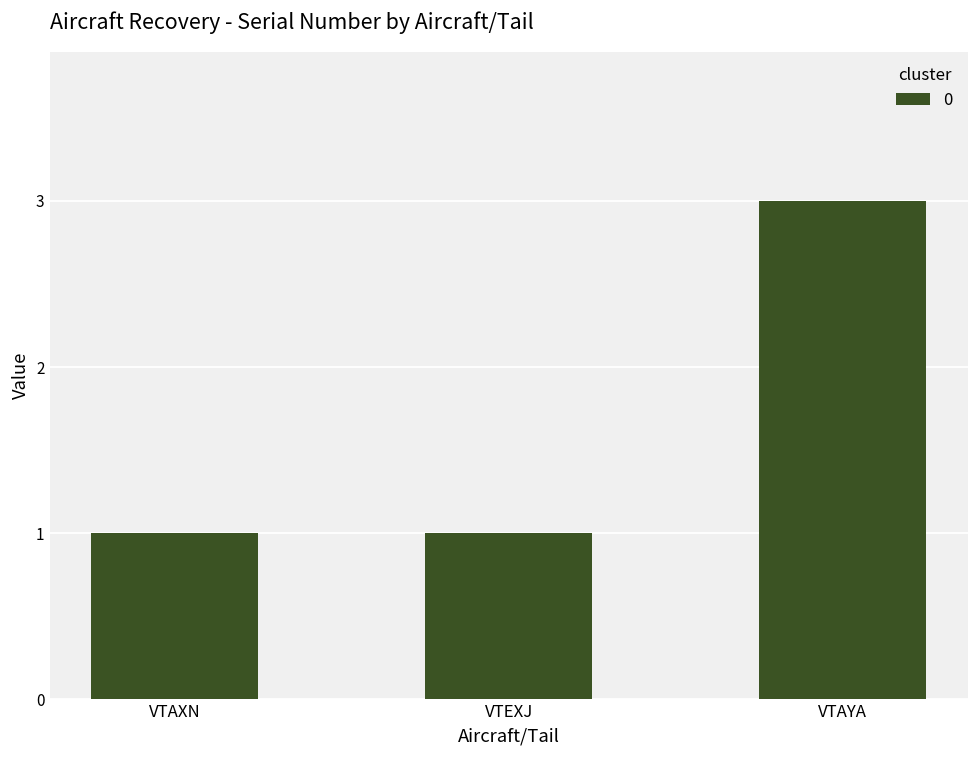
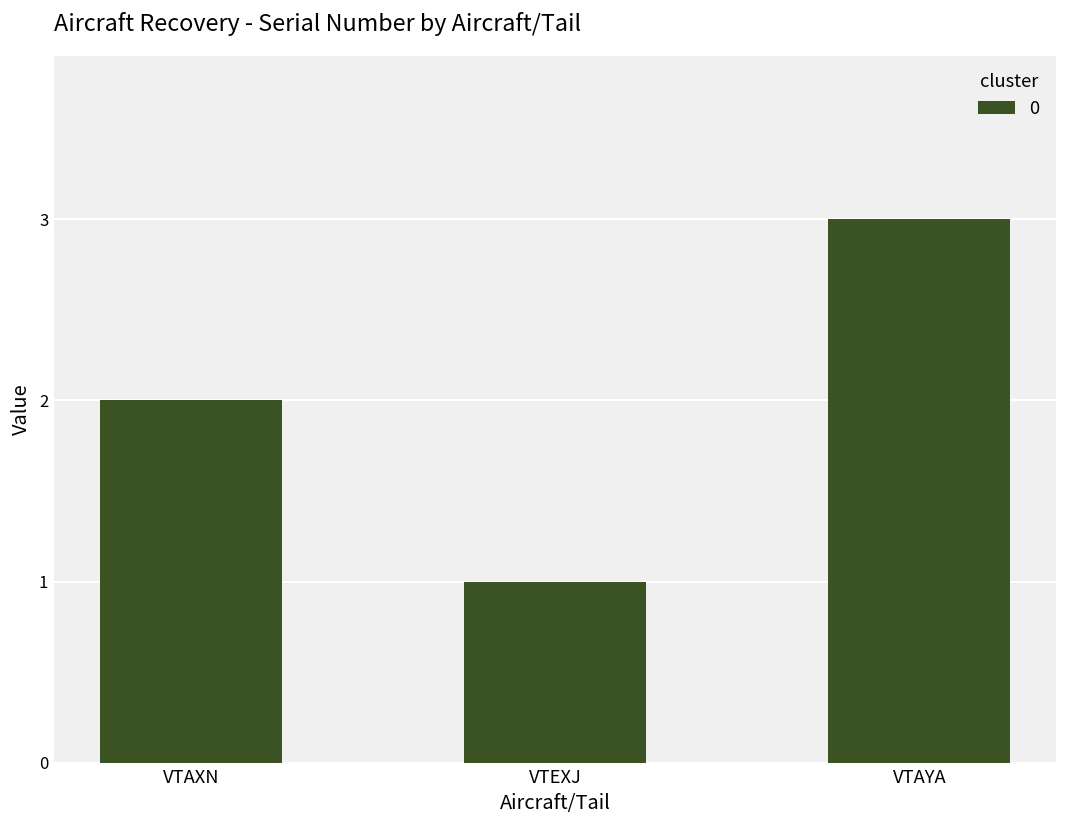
VTAXN: 1 -> 2
